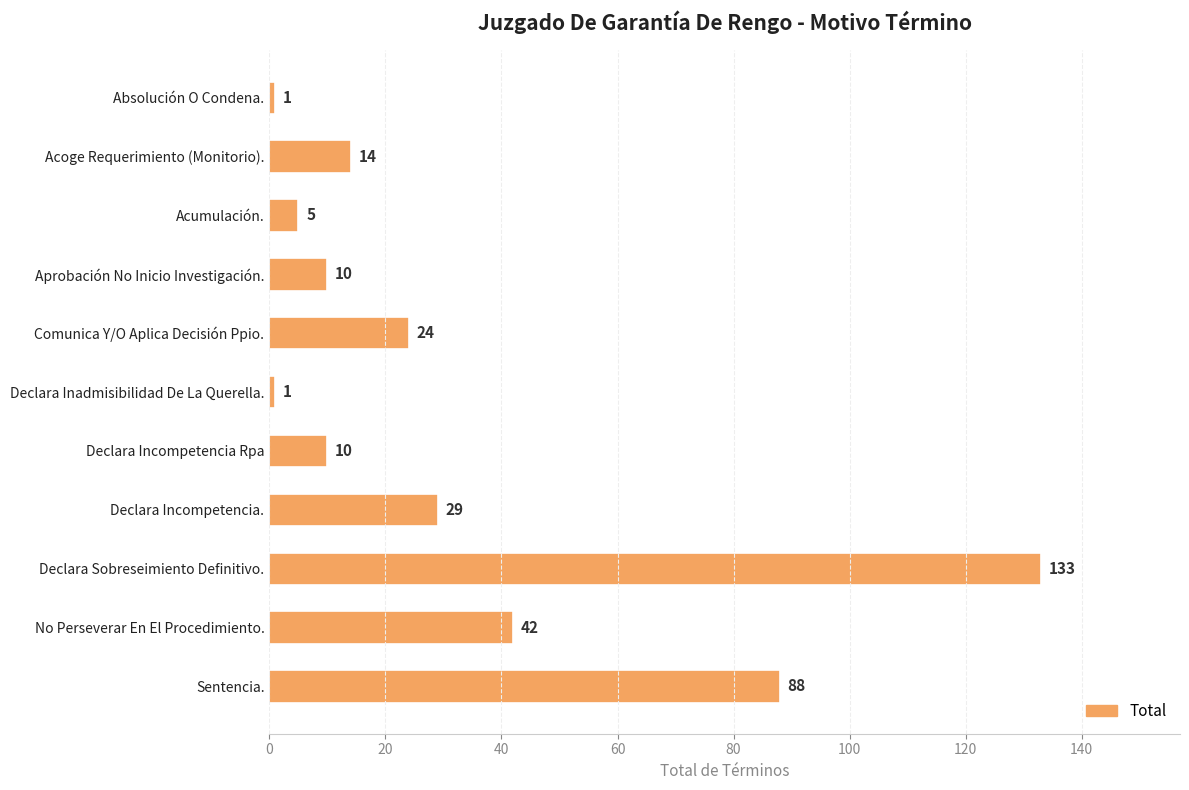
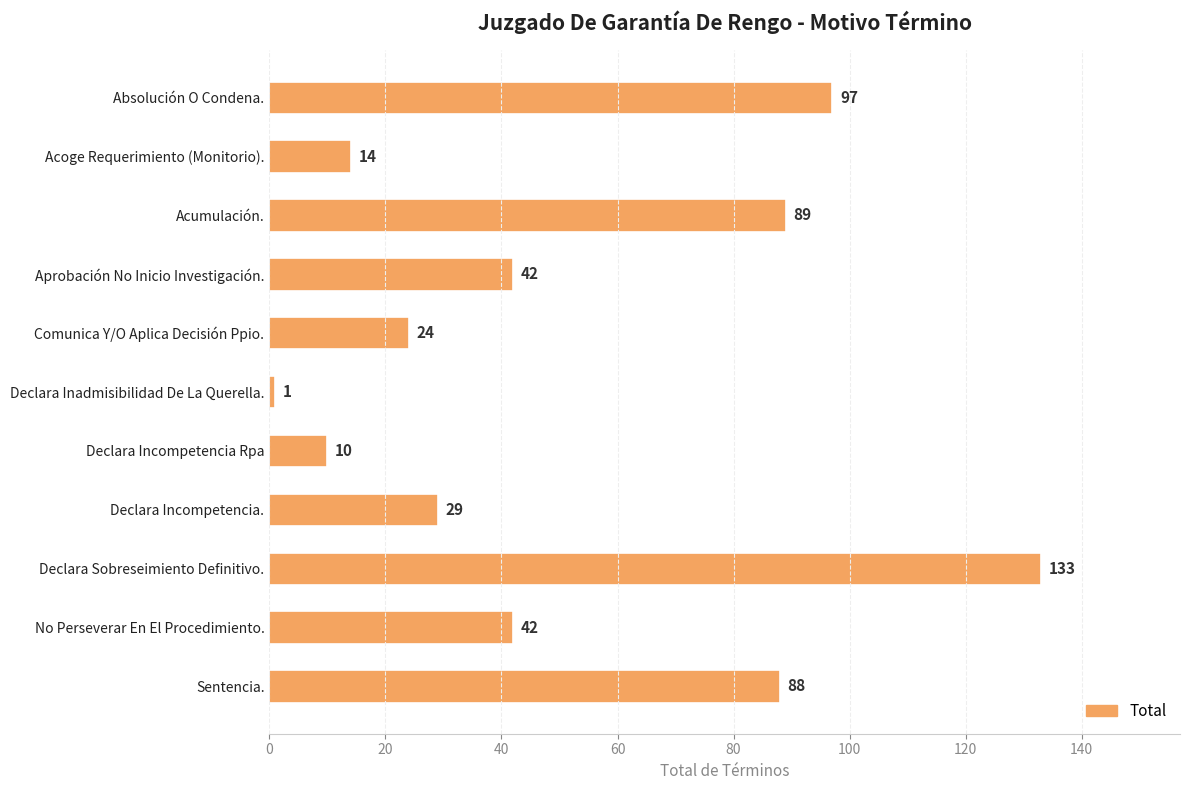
Absolución O Condena.: 1 -> 97
Acumulación.: 5 -> 89
Aprobación No Inicio Investigación.: 10 -> 42
